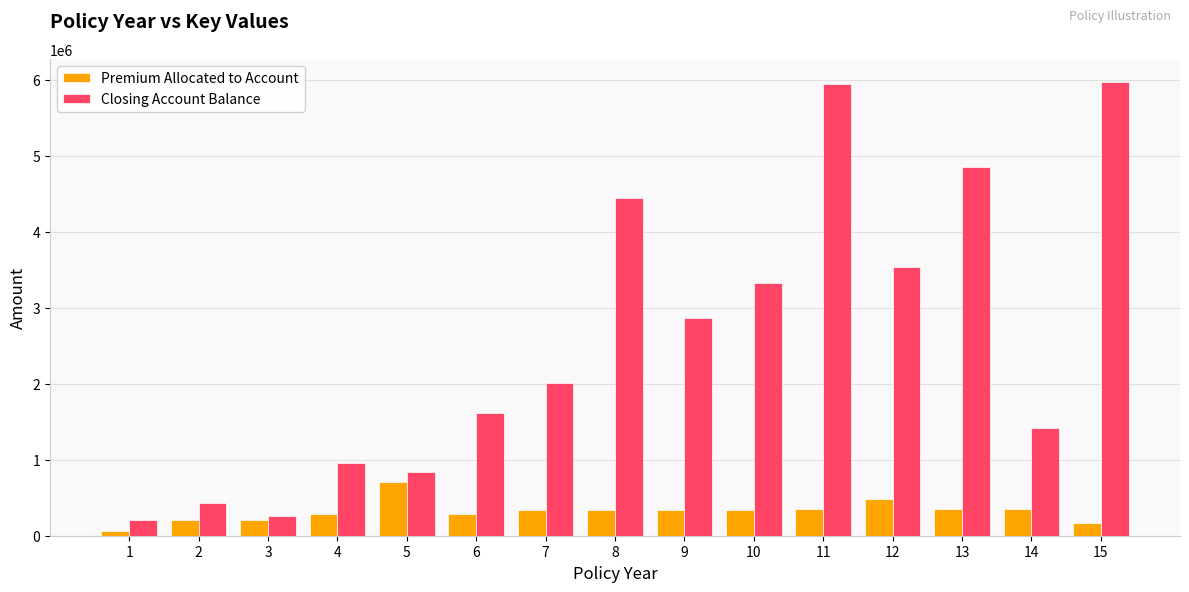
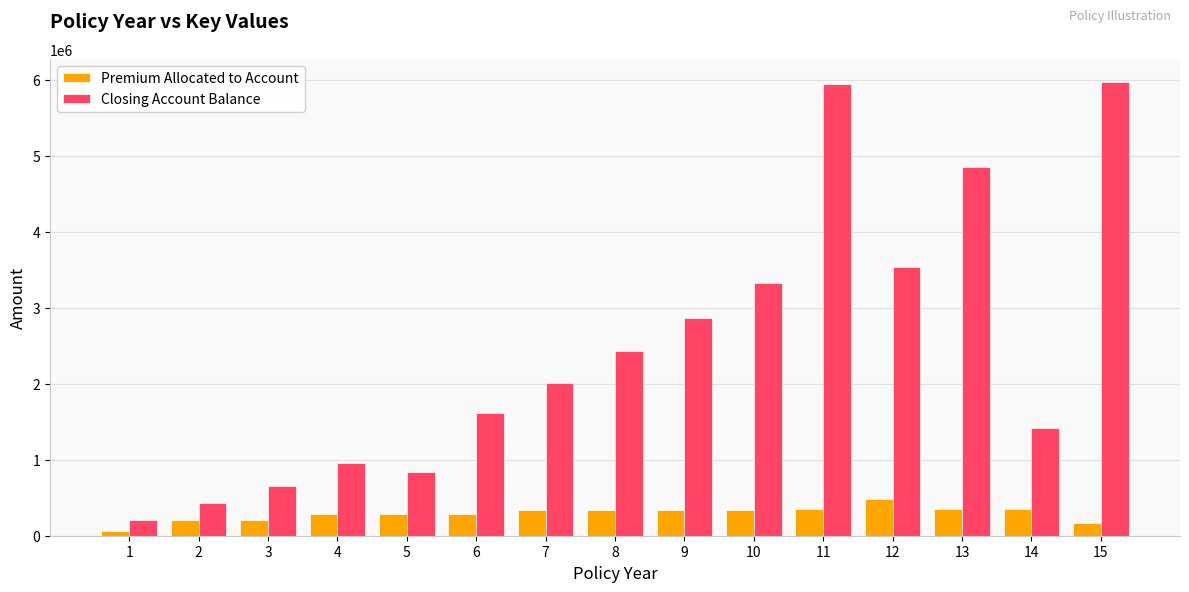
Closing Account Balance, 3: 300000 -> 700000
Premium Allocated to Account, 5: 700000 -> 300000
Closing Account Balance, 8: 4400000 -> 2400000
